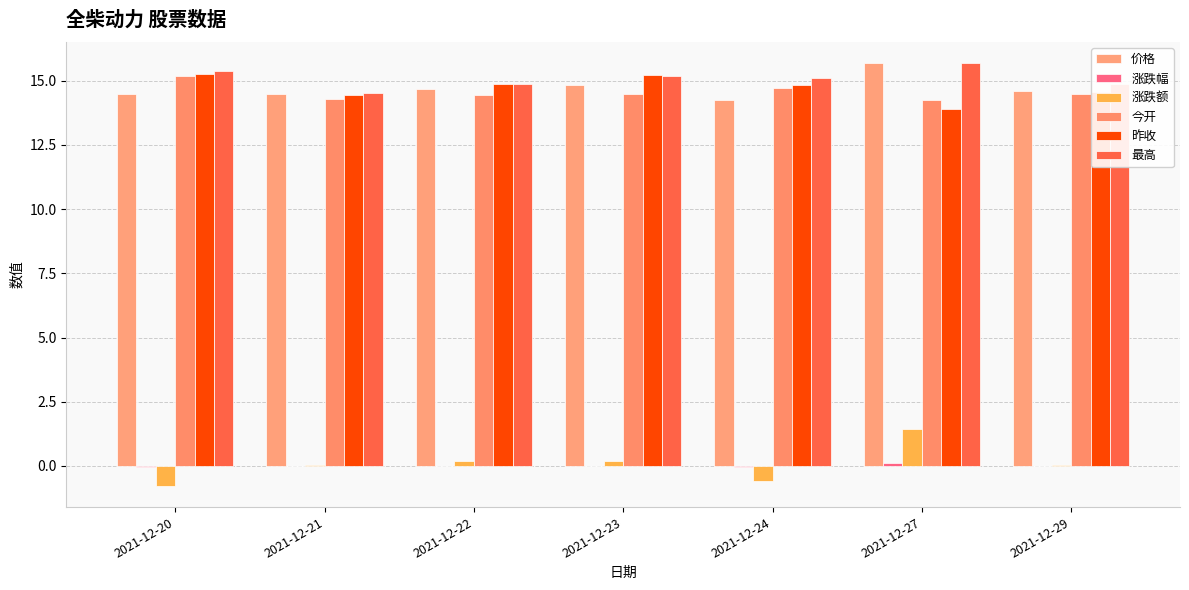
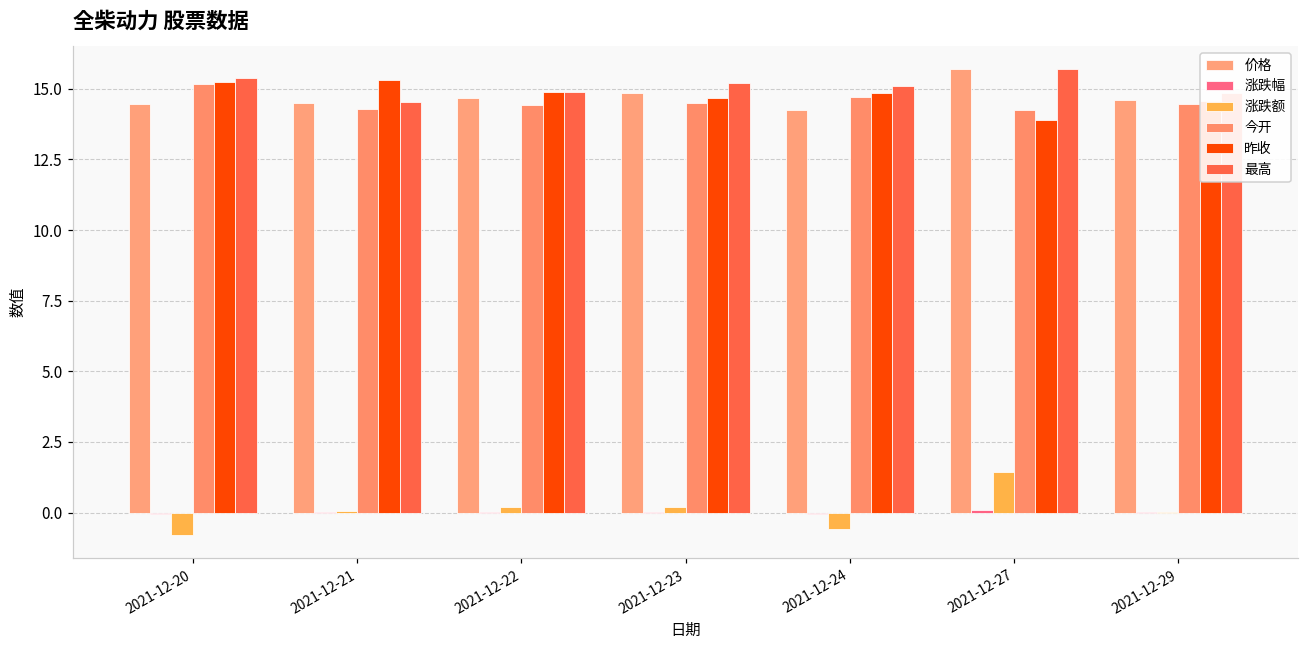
昨收, 2021-12-21: 14.5 -> 15.3
昨收, 2021-12-23: 15.2 -> 14.7
